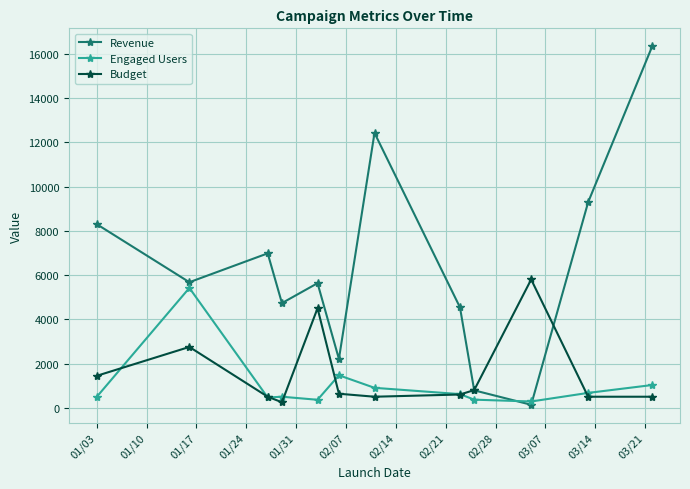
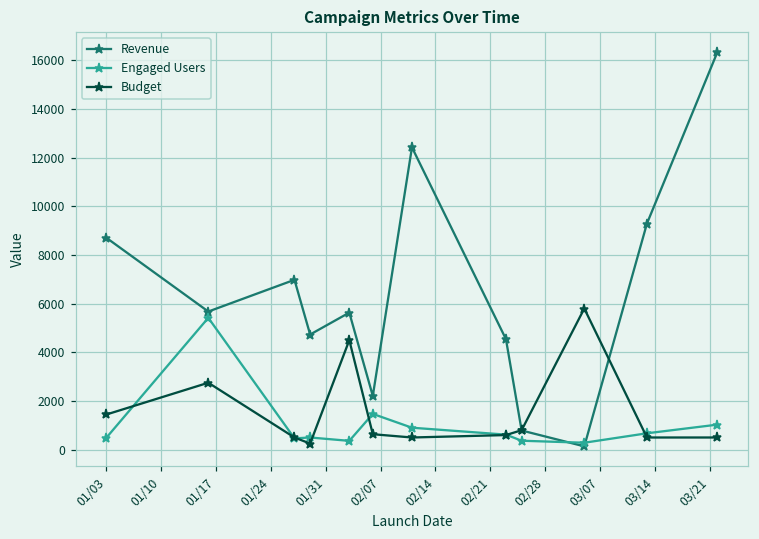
Revenue, 01/03: 8300 -> 8700
